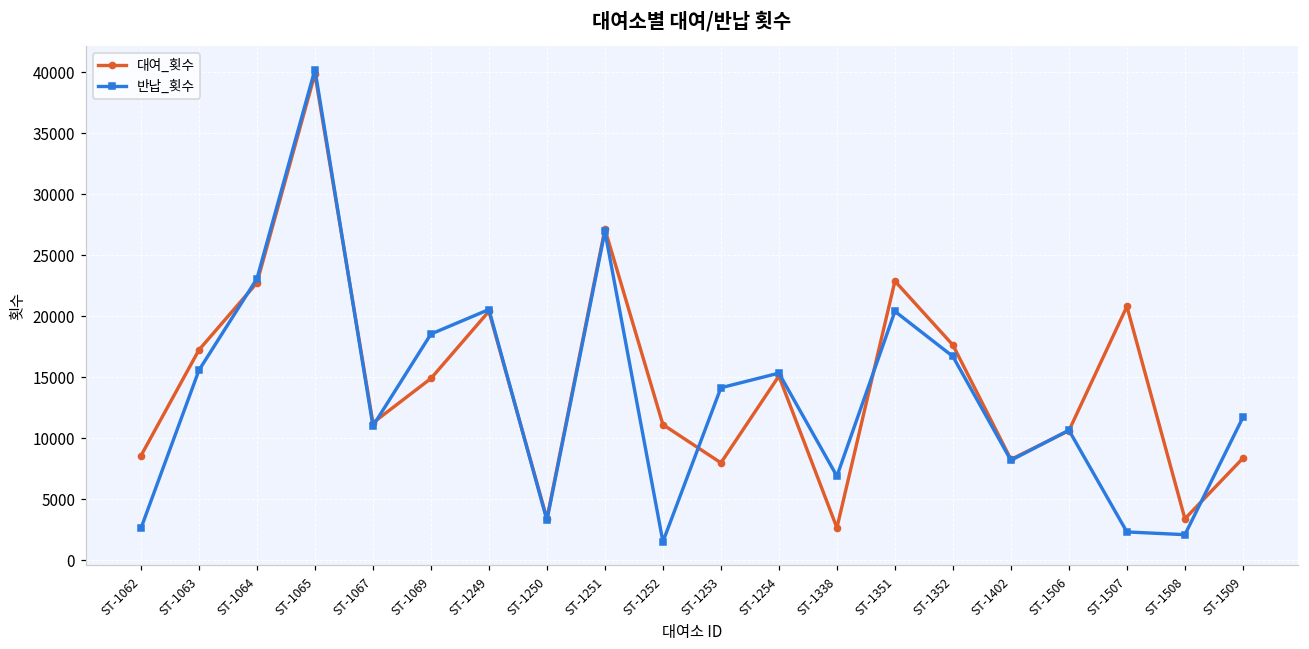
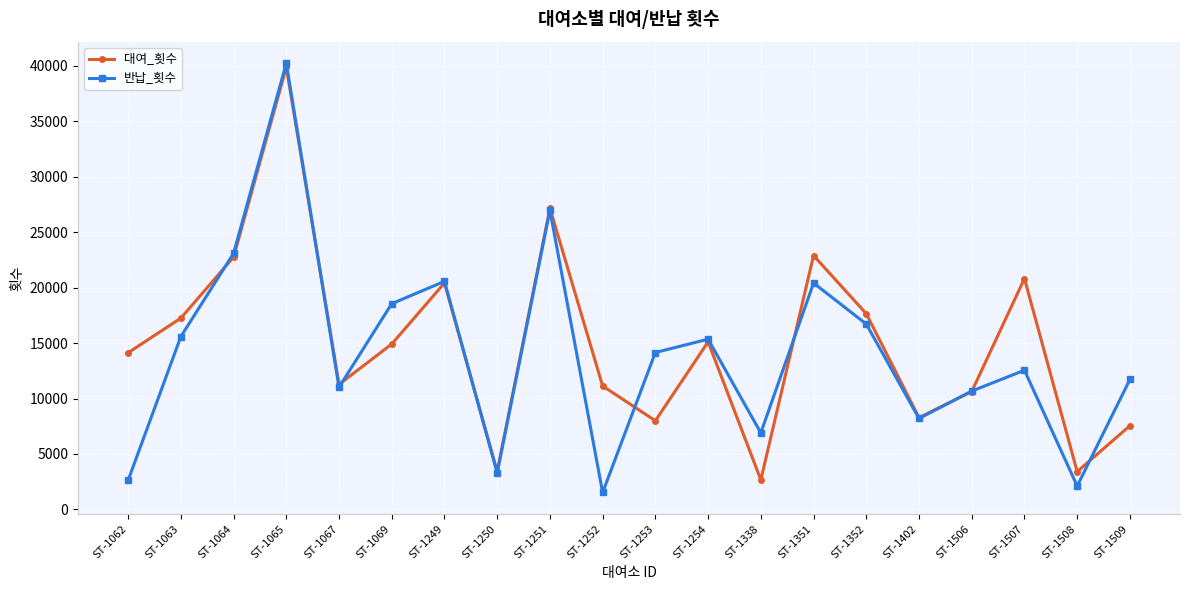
대여_횟수, ST-1062: 8600 -> 14100
반납_횟수, ST-1507: 2300 -> 12500
대여_횟수, ST-1509: 8400 -> 7500
